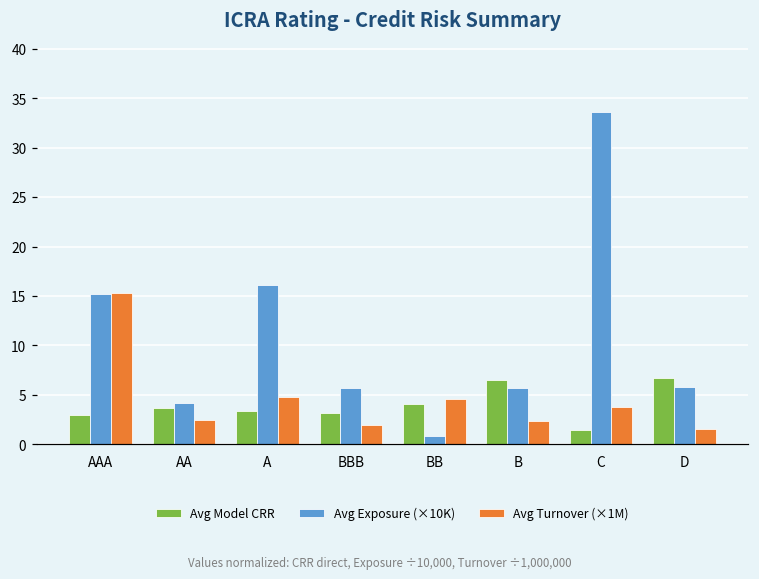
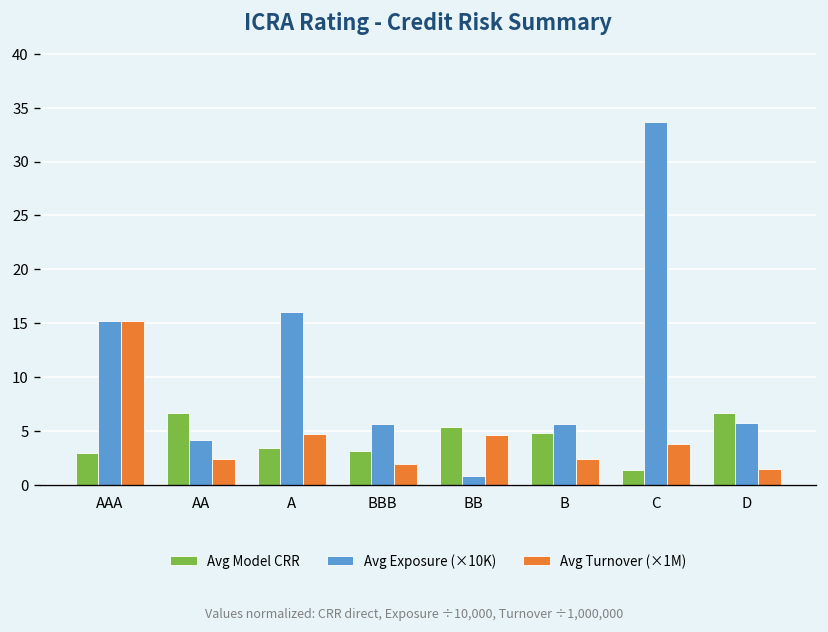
Avg Model CRR, AA: 4 -> 7
Avg Model CRR, BB: 4 -> 5
Avg Model CRR, B: 7 -> 5
